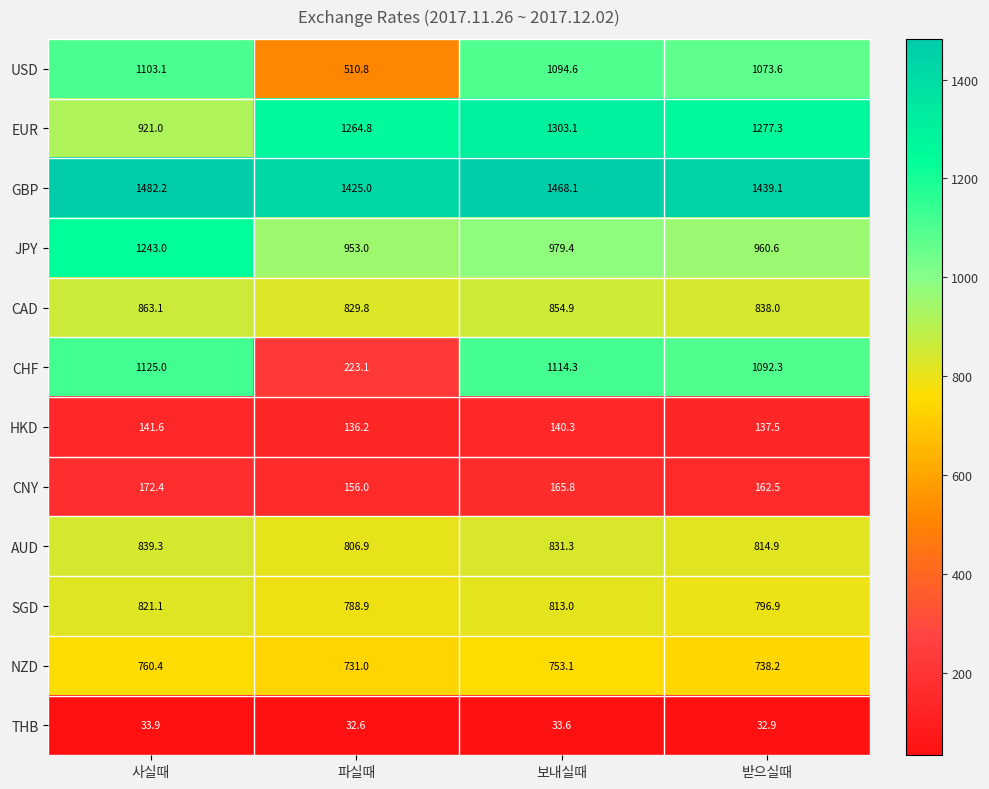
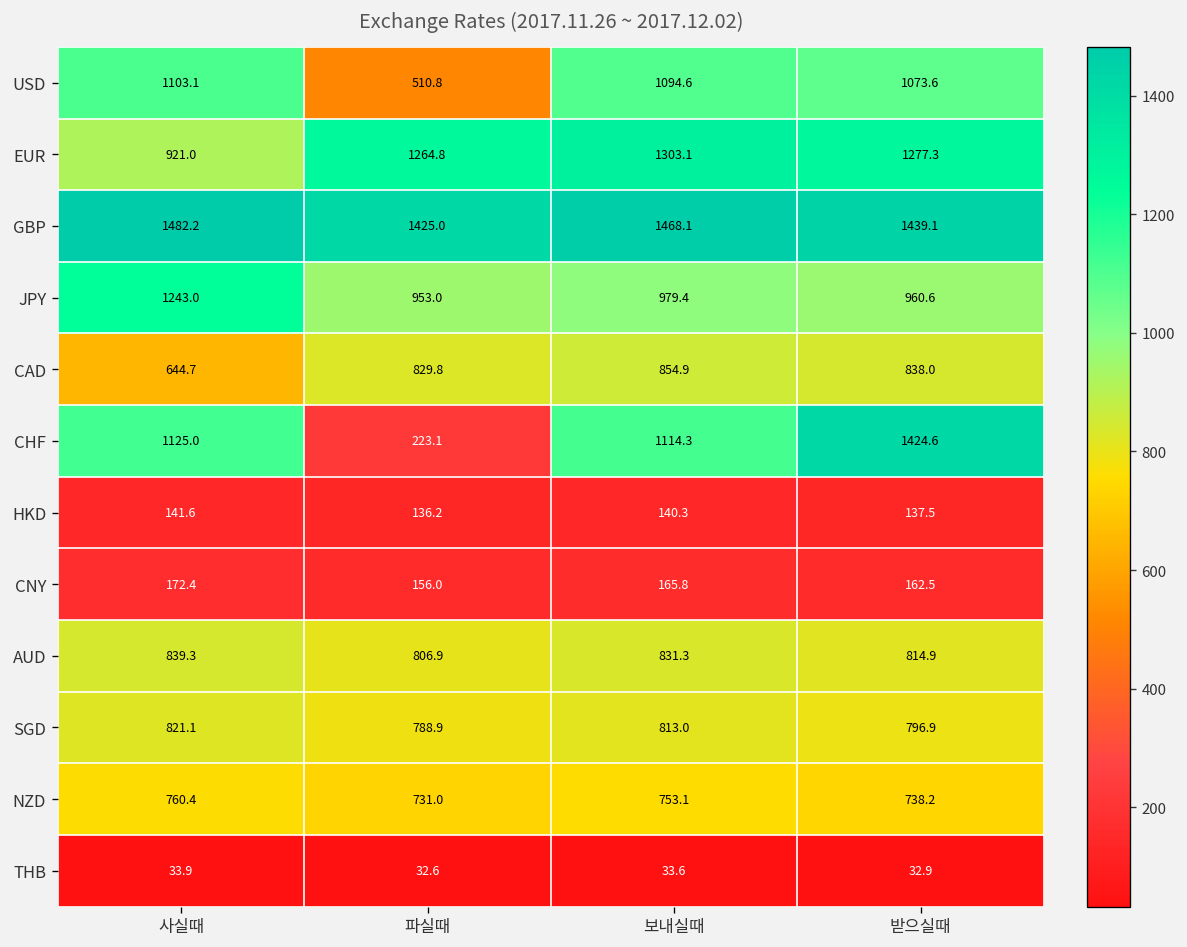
CAD, 사실때: 863.1 -> 644.7
CHF, 받으실때: 1092.3 -> 1424.6
